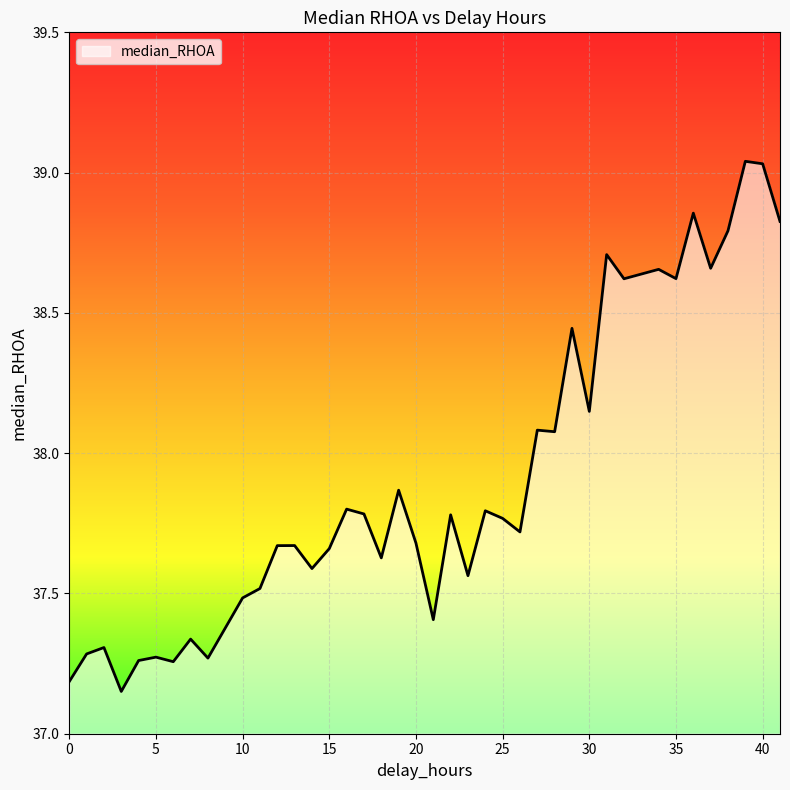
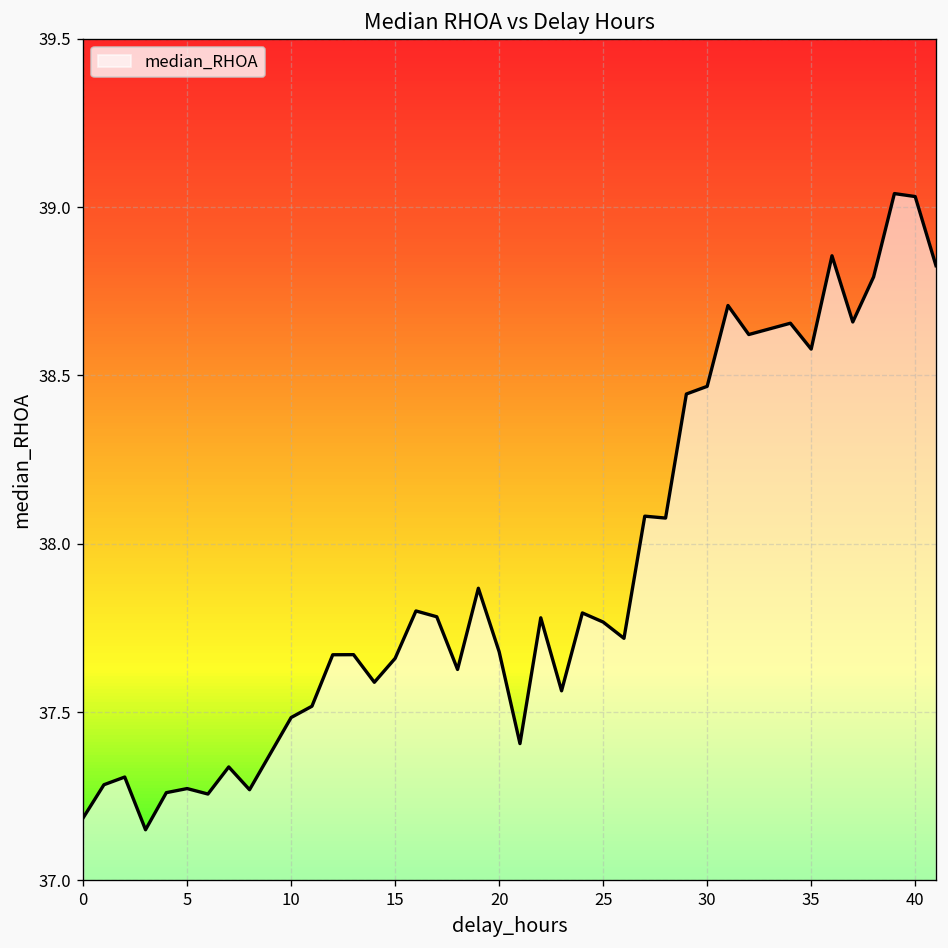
30: 38.15 -> 38.47
35: 38.62 -> 38.58
